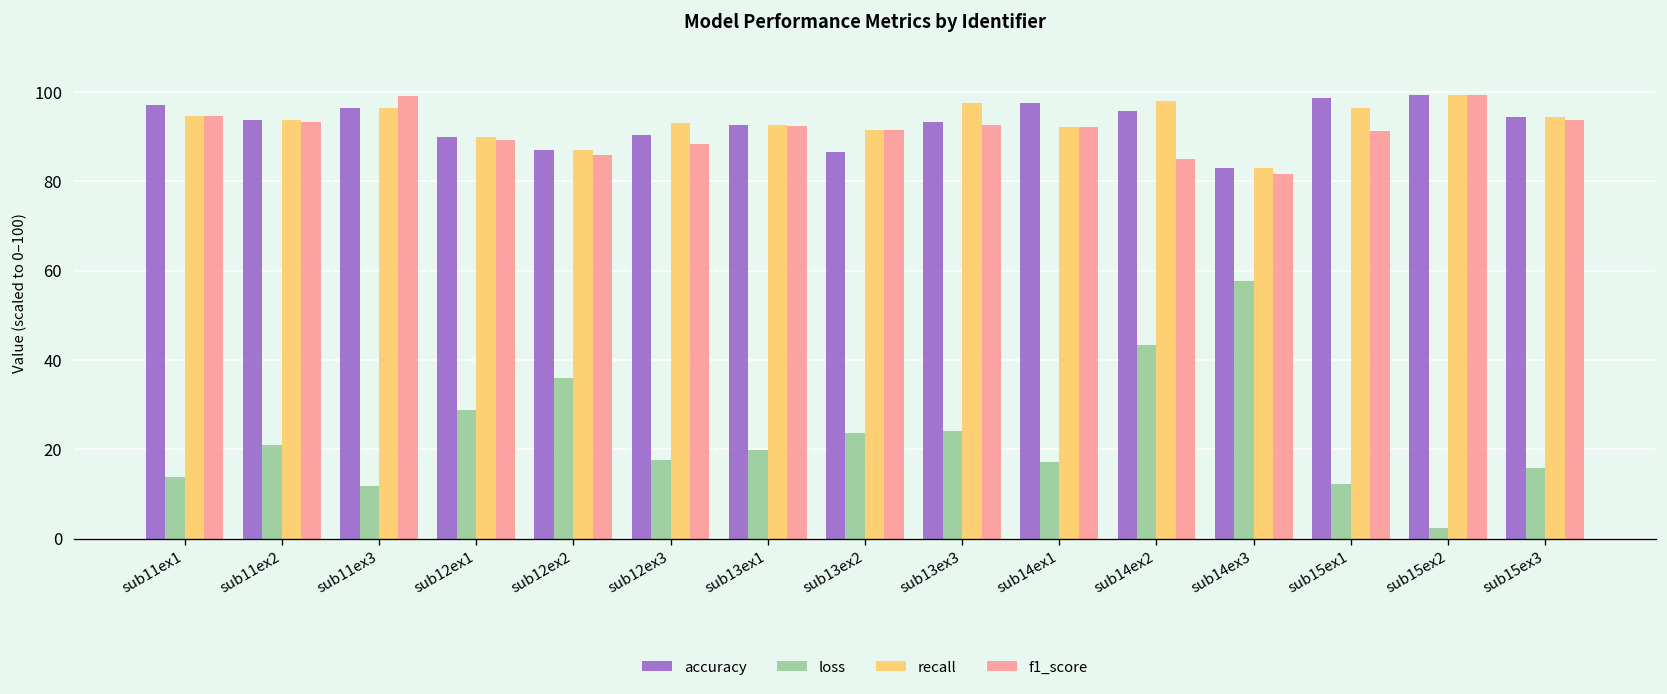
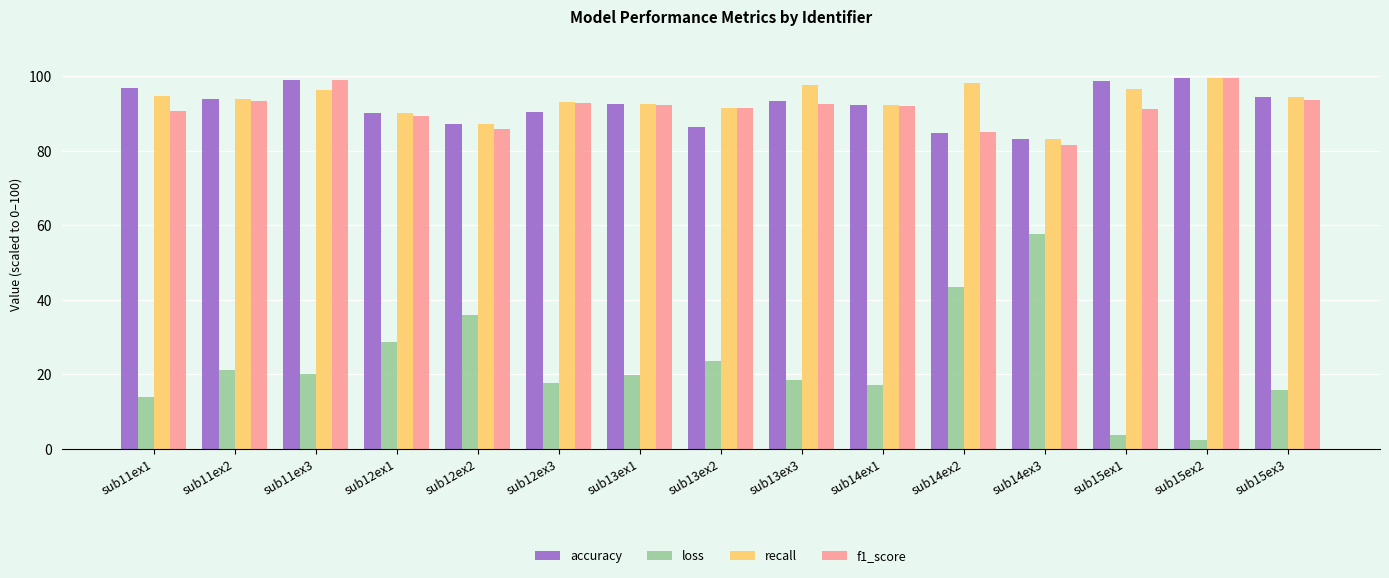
f1_score, sub11ex1: 95 -> 91
accuracy, sub11ex3: 96 -> 99
loss, sub11ex3: 12 -> 20
f1_score, sub12ex3: 88 -> 93
loss, sub13ex3: 24 -> 19
accuracy, sub14ex1: 98 -> 92
accuracy, sub14ex2: 96 -> 85
loss, sub15ex1: 12 -> 4
